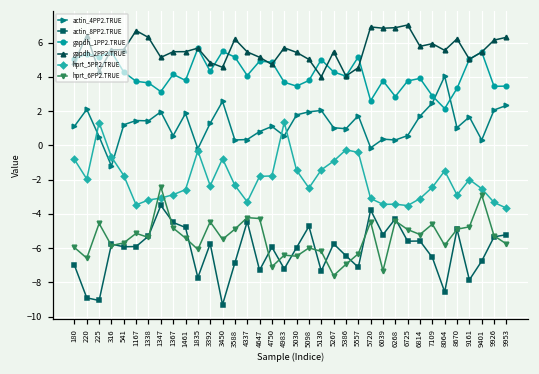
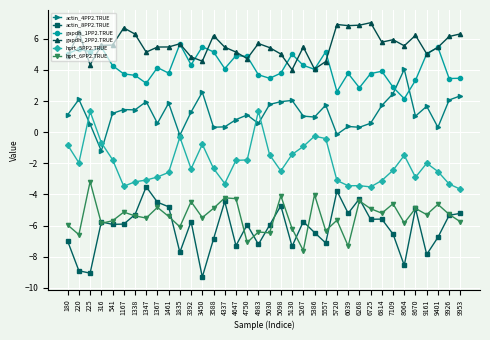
hprt_6PP2.TRUE, 225: -4.6 -> -3.2
hprt_6PP2.TRUE, 1347: -2.4 -> -5.5
hprt_6PP2.TRUE, 5098: -6.0 -> -4.1
hprt_6PP2.TRUE, 5386: -6.9 -> -4.0
hprt_6PP2.TRUE, 5720: -4.5 -> -5.7
hprt_6PP2.TRUE, 9161: -4.8 -> -5.3
hprt_6PP2.TRUE, 9401: -2.9 -> -4.6
